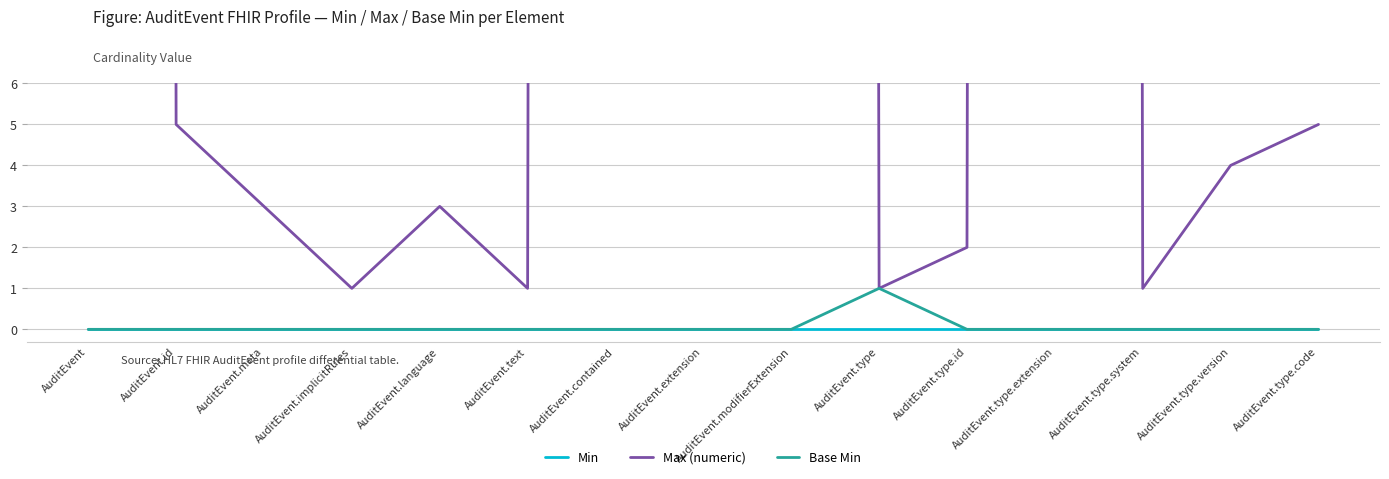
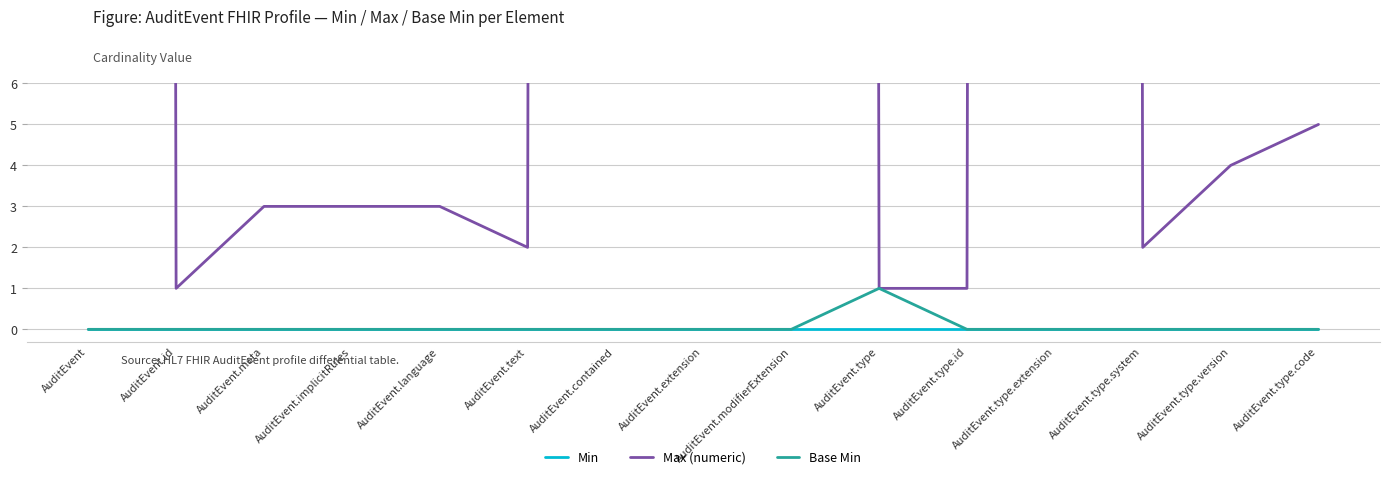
Max (numeric), AuditEvent.id: 5 -> 1
Max (numeric), AuditEvent.implicitRules: 1 -> 3
Max (numeric), AuditEvent.text: 1 -> 2
Max (numeric), AuditEvent.type.id: 2 -> 1
Max (numeric), AuditEvent.type.system: 1 -> 2
